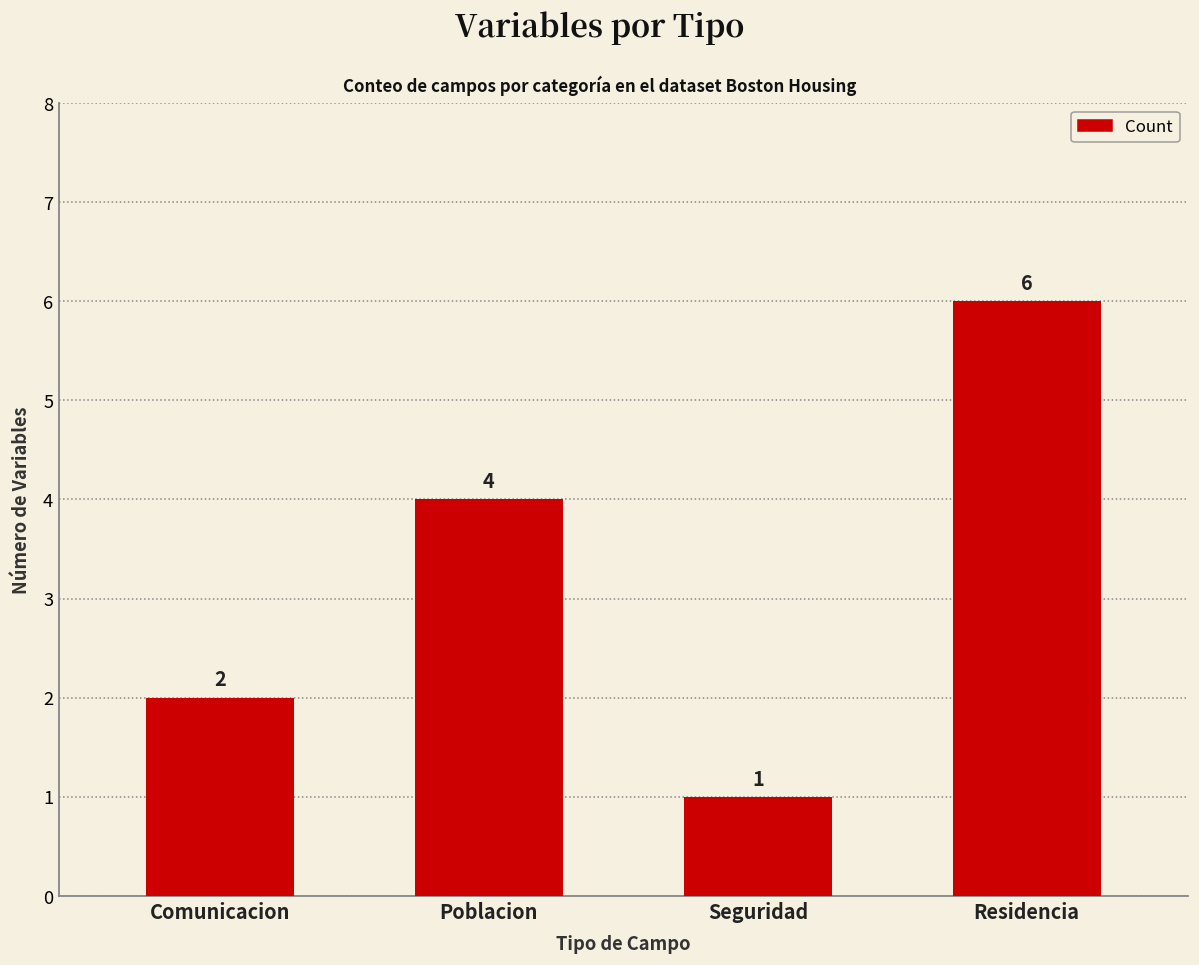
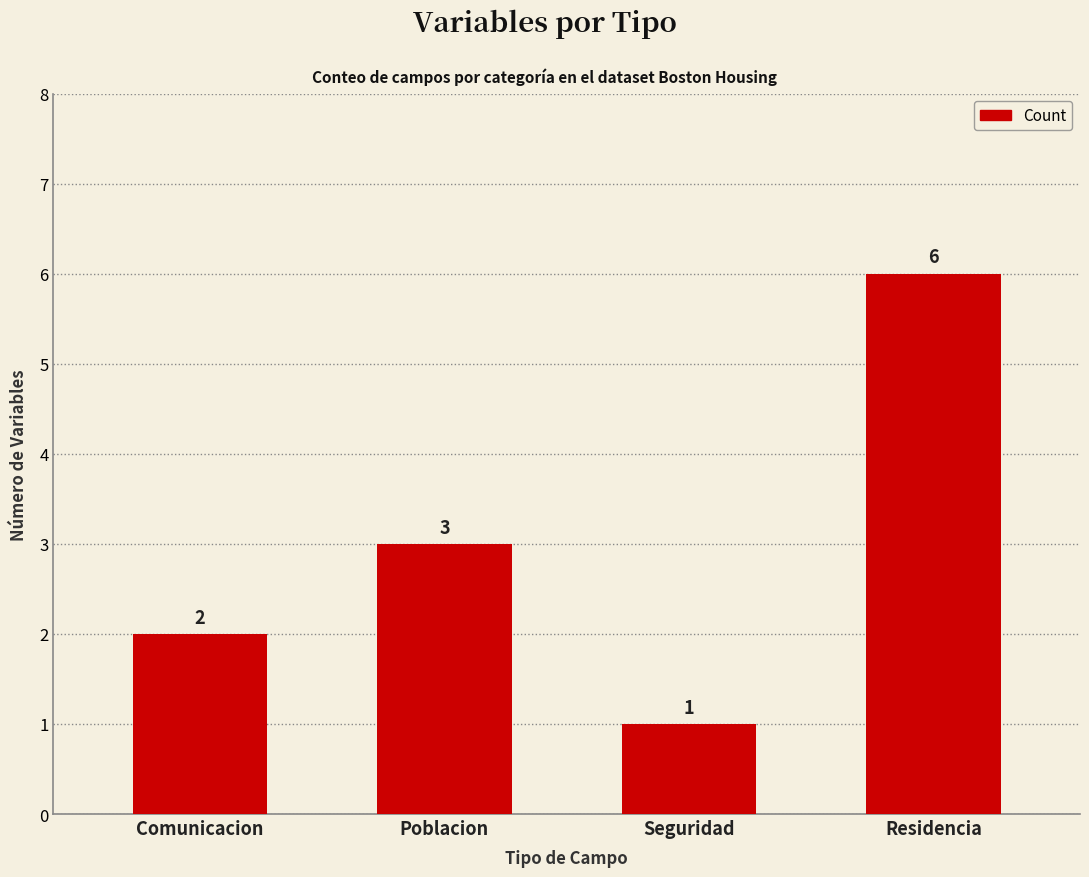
Poblacion: 4 -> 3
